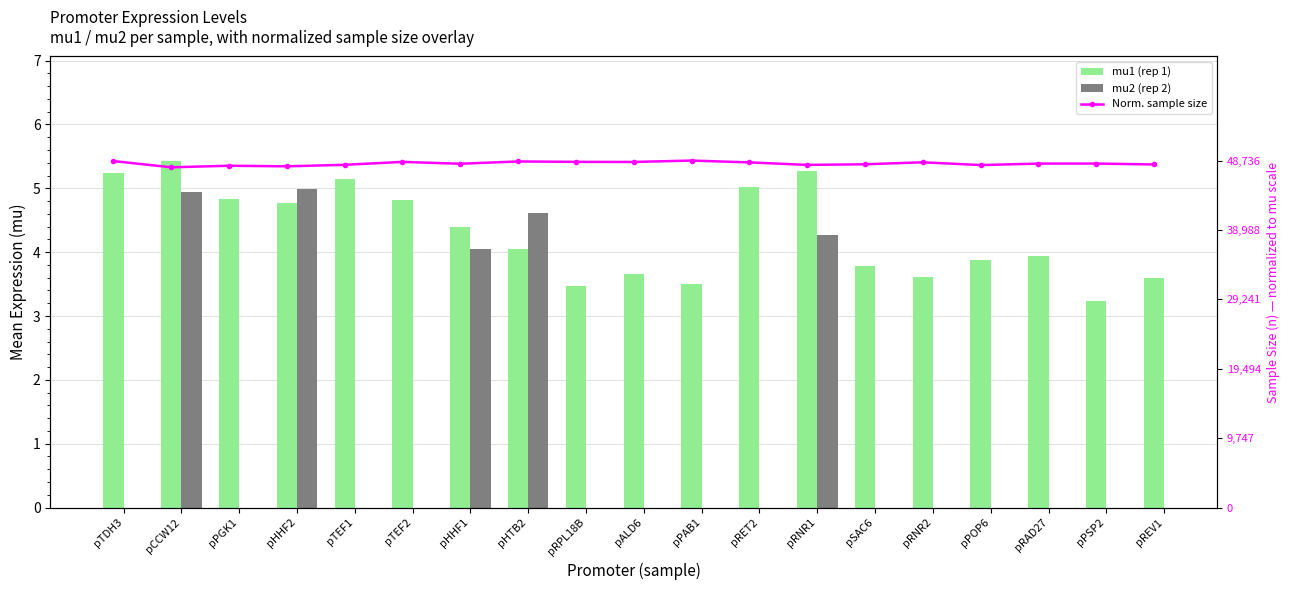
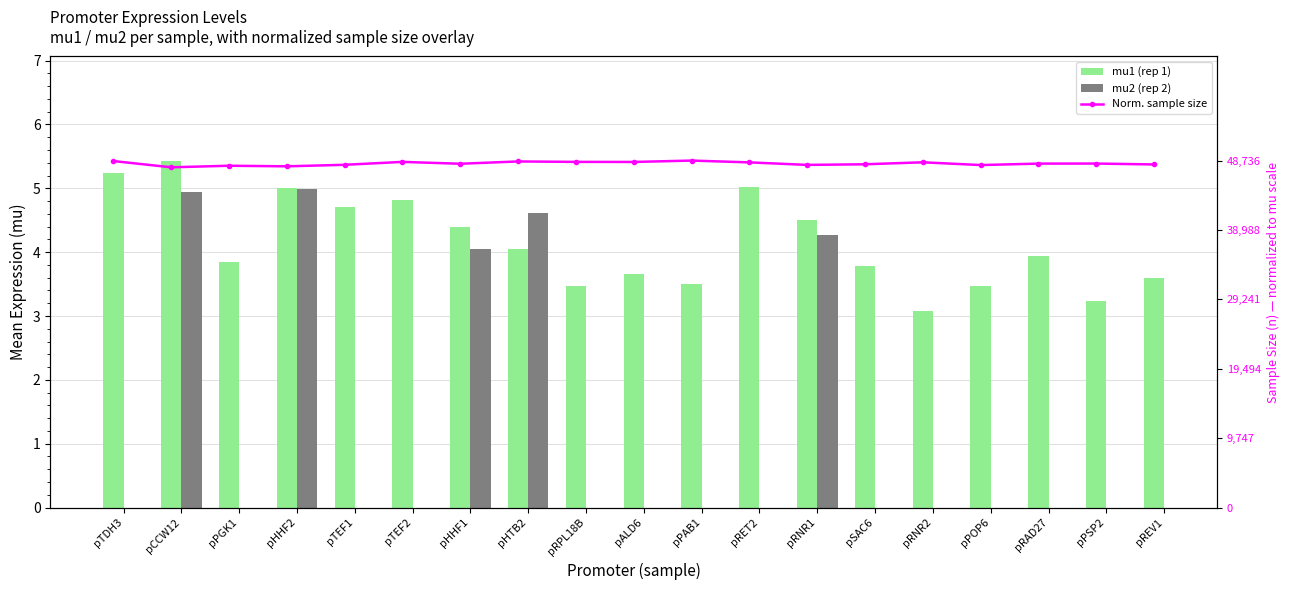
mu1 (rep 1), pPGK1: 4.8 -> 3.8
mu1 (rep 1), pHHF2: 4.8 -> 5.0
mu1 (rep 1), pTEF1: 5.1 -> 4.7
mu1 (rep 1), pRNR1: 5.3 -> 4.5
mu1 (rep 1), pRNR2: 3.6 -> 3.1
mu1 (rep 1), pPOP6: 3.9 -> 3.5
